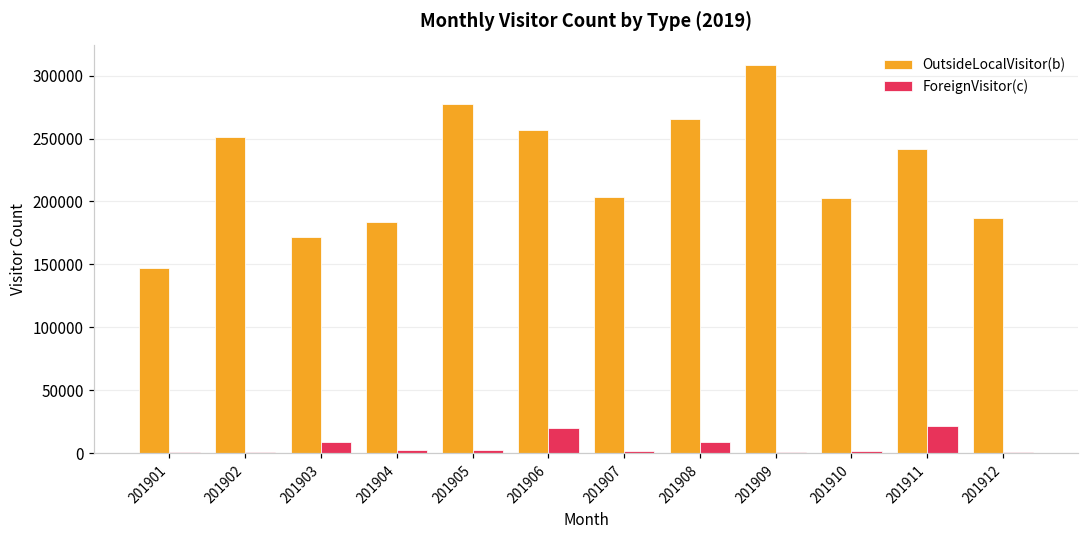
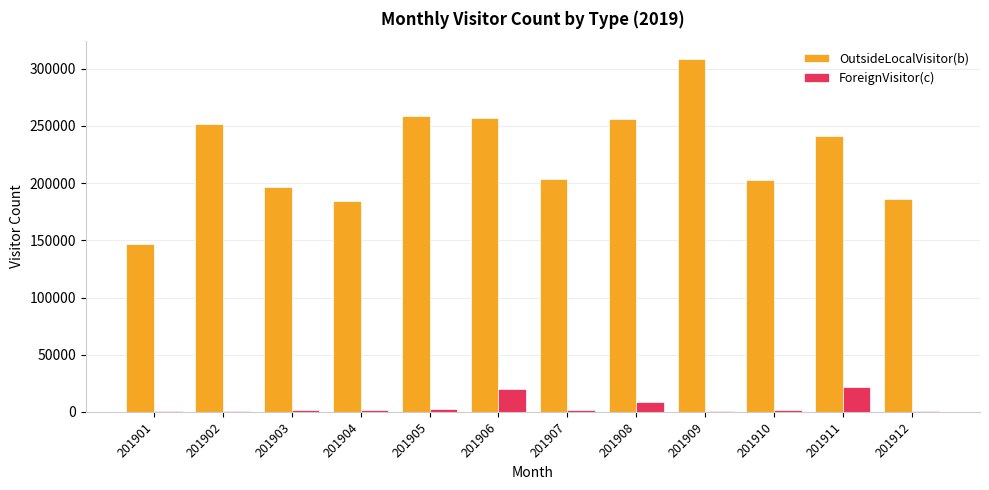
OutsideLocalVisitor(b), 201903: 172000 -> 197000
ForeignVisitor(c), 201903: 9000 -> 2000
OutsideLocalVisitor(b), 201905: 278000 -> 259000
OutsideLocalVisitor(b), 201908: 266000 -> 256000
